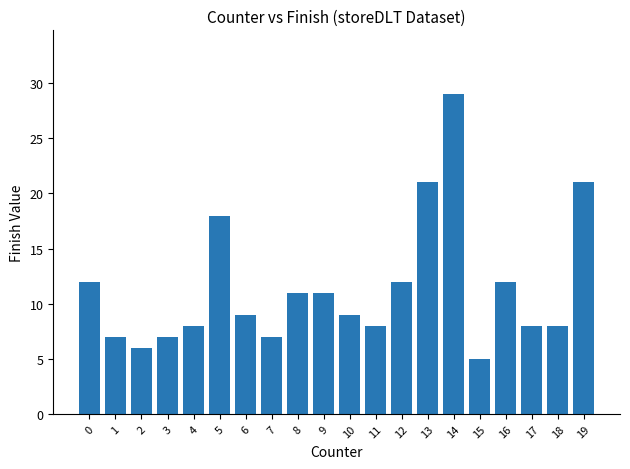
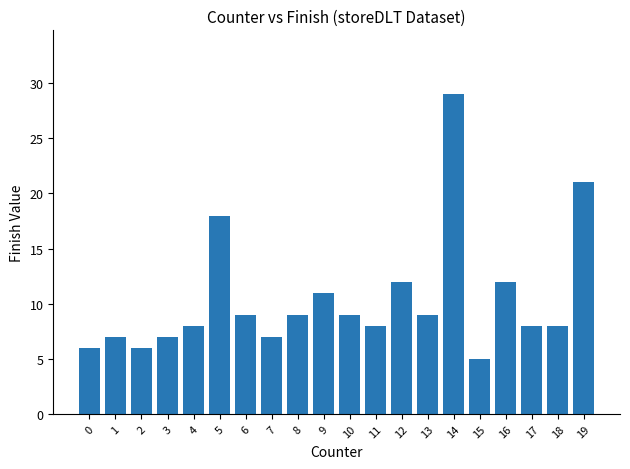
0: 12 -> 6
8: 11 -> 9
13: 21 -> 9
